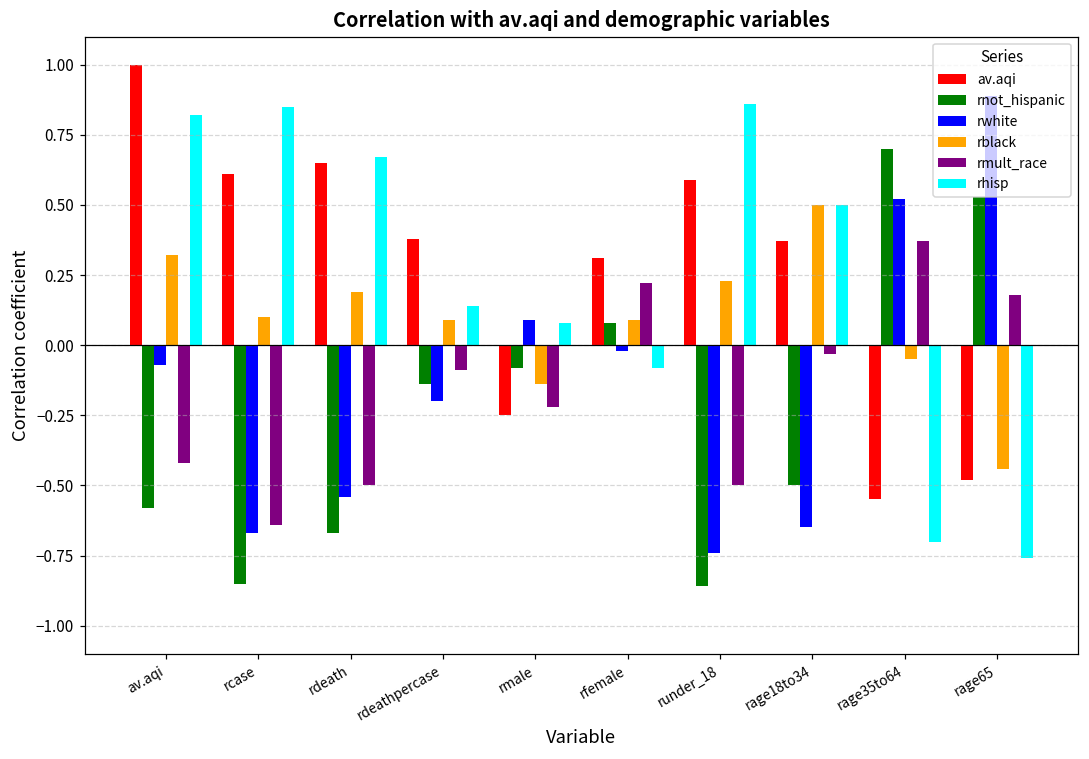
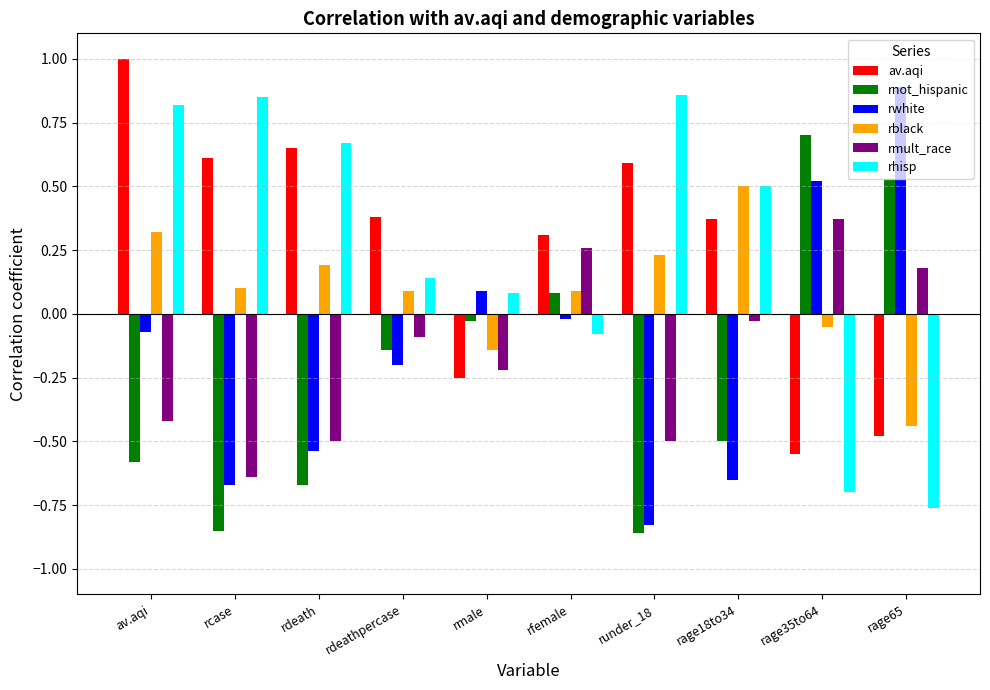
rnot_hispanic, rmale: -0.08 -> -0.03
rmult_race, rfemale: 0.22 -> 0.26
rwhite, runder_18: -0.74 -> -0.83
